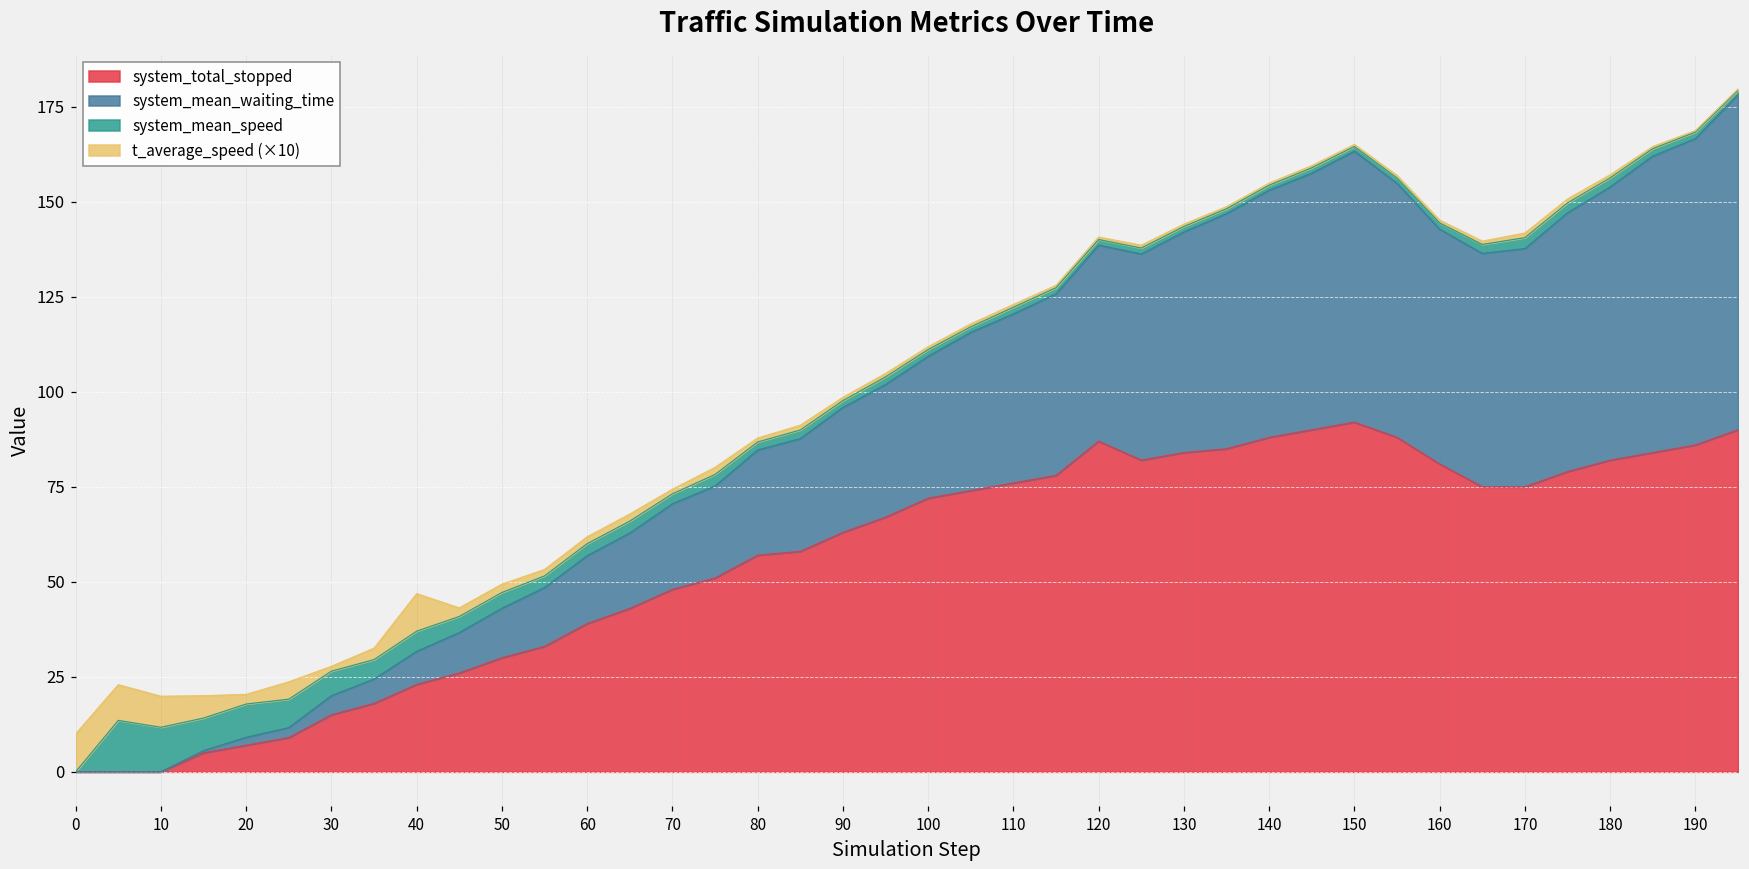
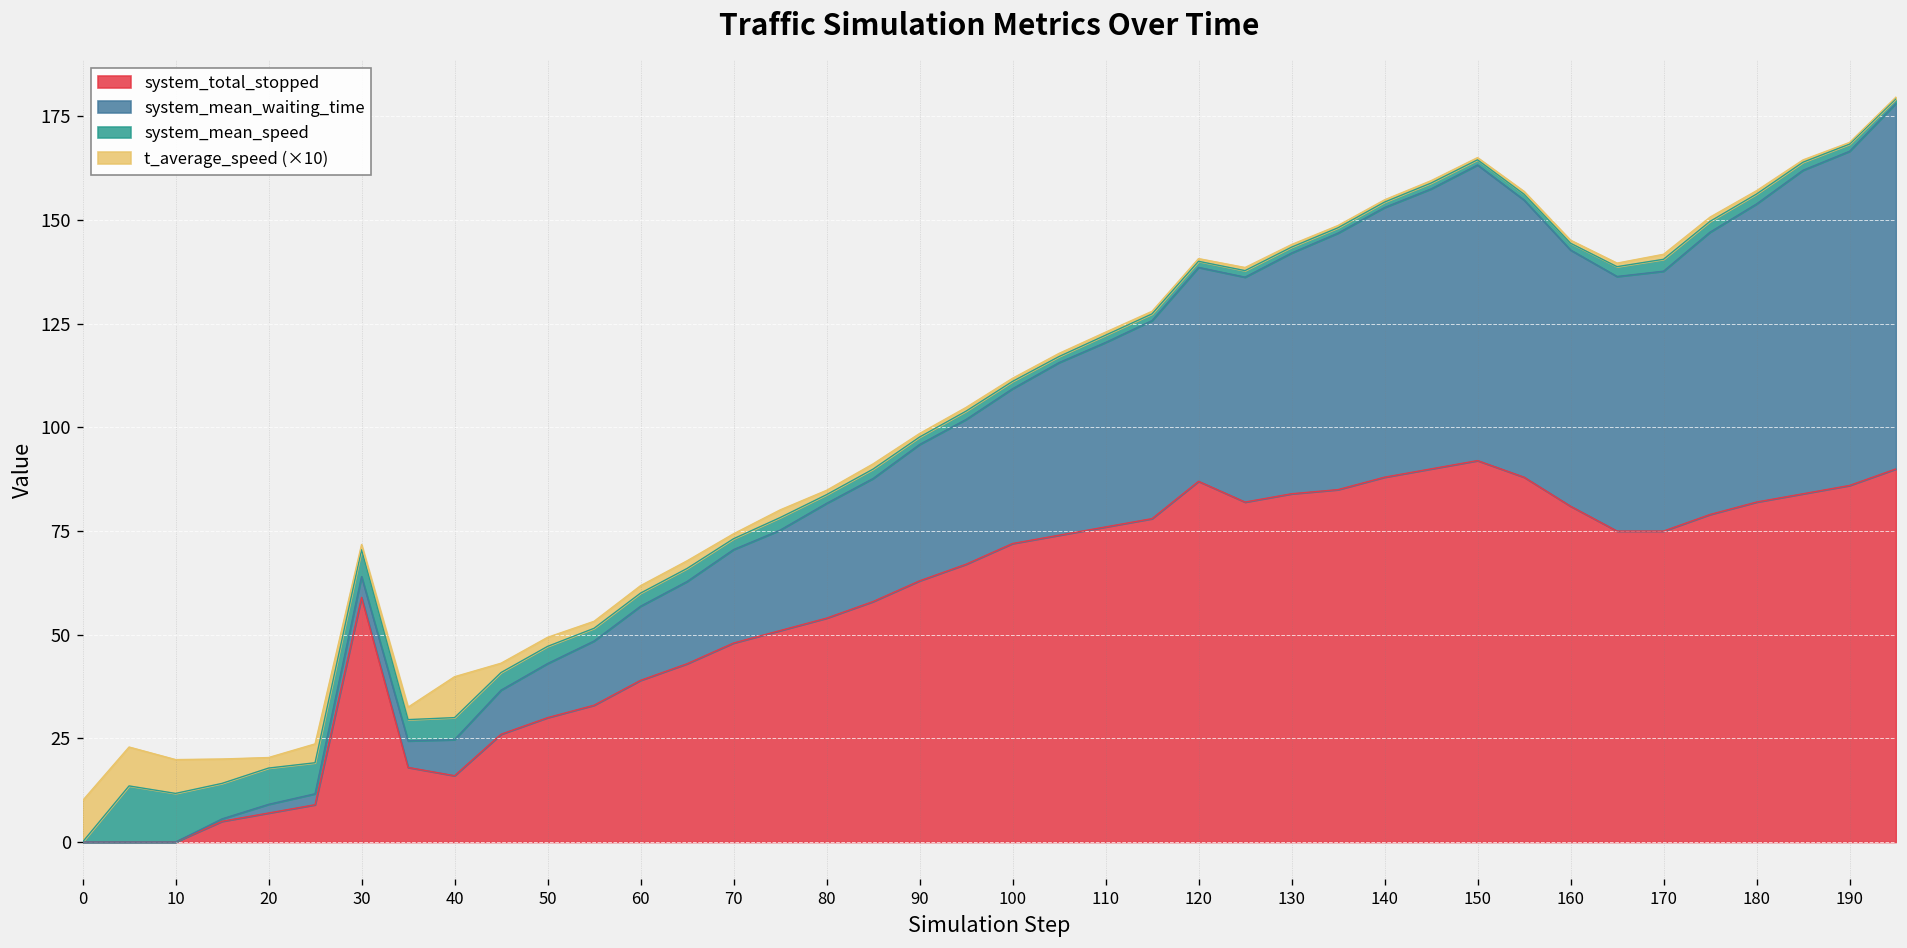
system_total_stopped, 30: 15 -> 59
system_total_stopped, 40: 23 -> 16
system_total_stopped, 80: 57 -> 54
